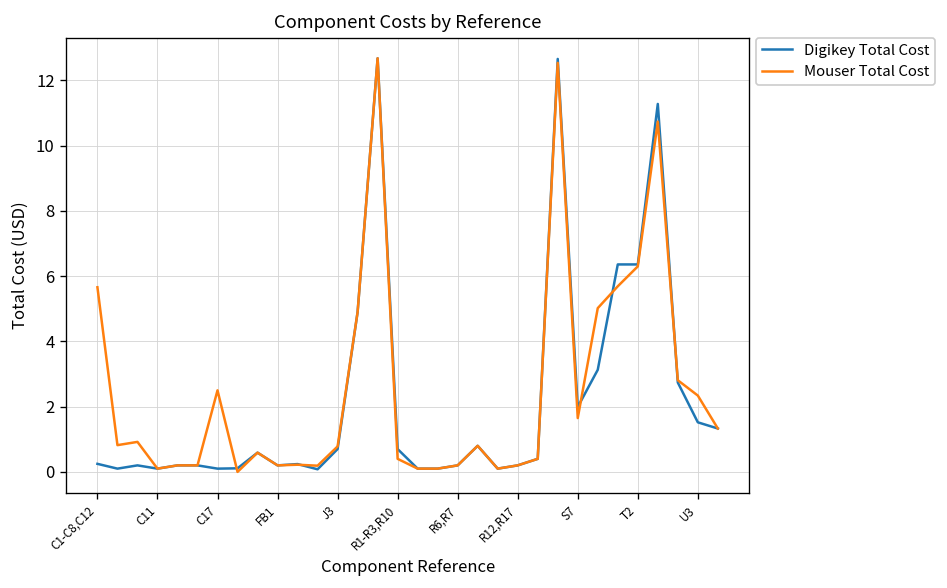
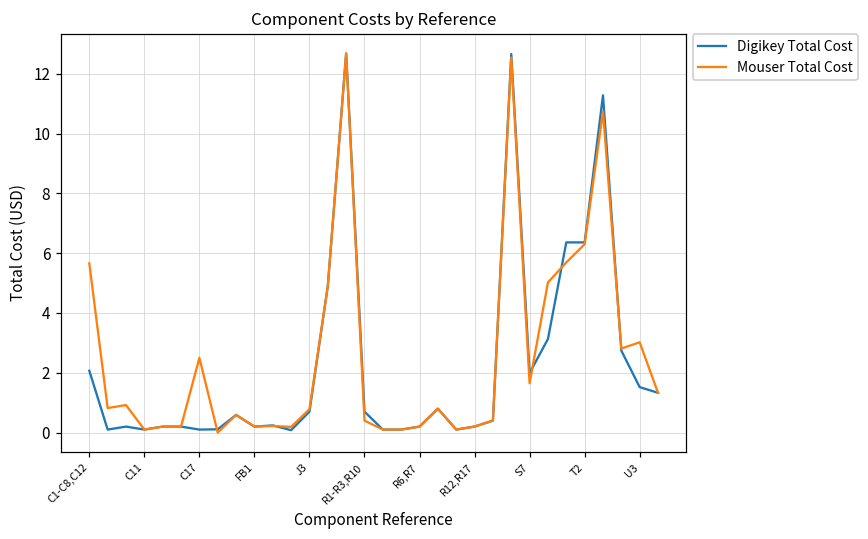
Digikey Total Cost, C1-C8,C12: 0.2 -> 2.1
Mouser Total Cost, U3: 2.3 -> 3.0
